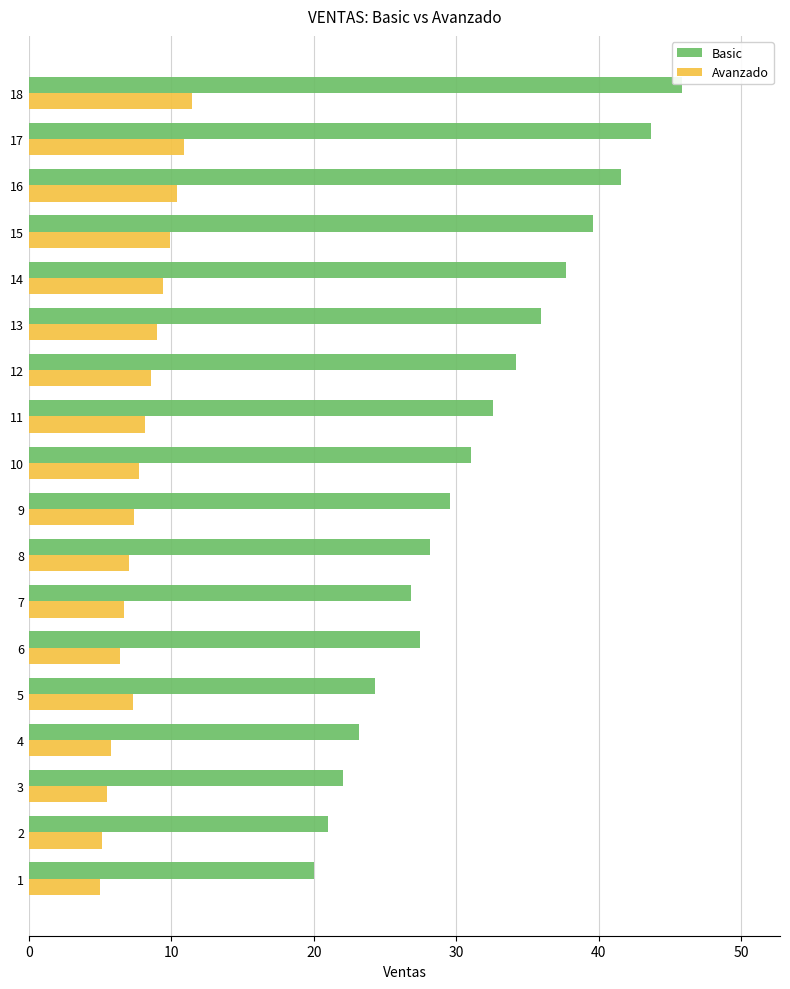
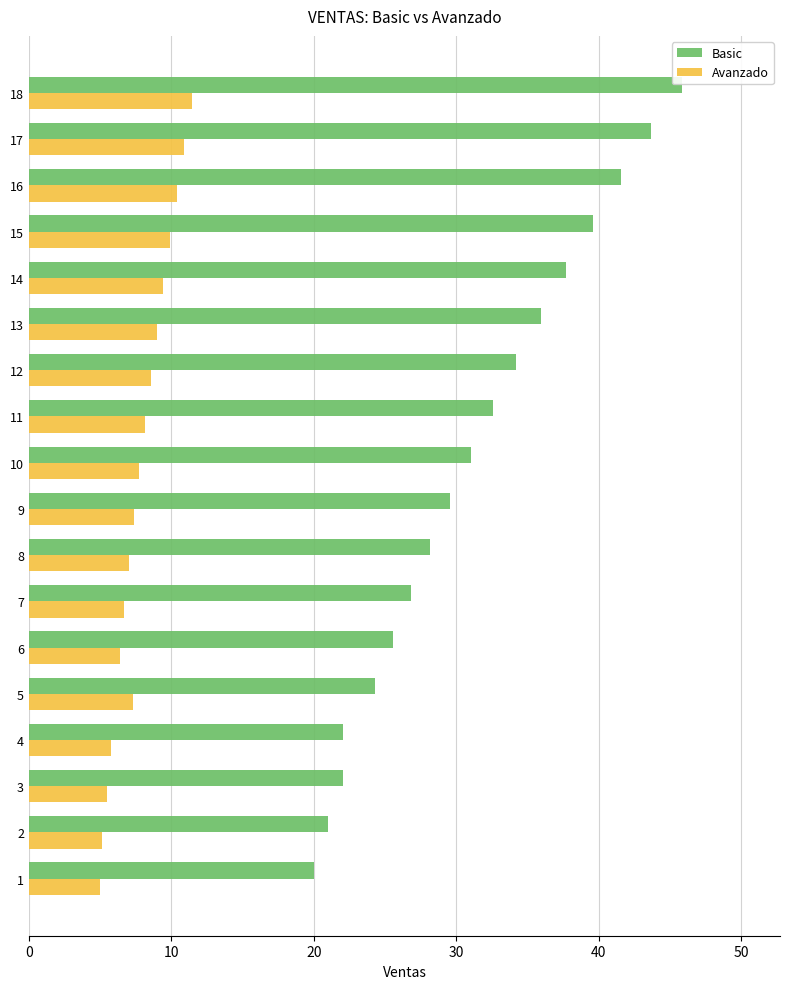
Basic, 6: 27.5 -> 25.5
Basic, 4: 23.2 -> 22.0
